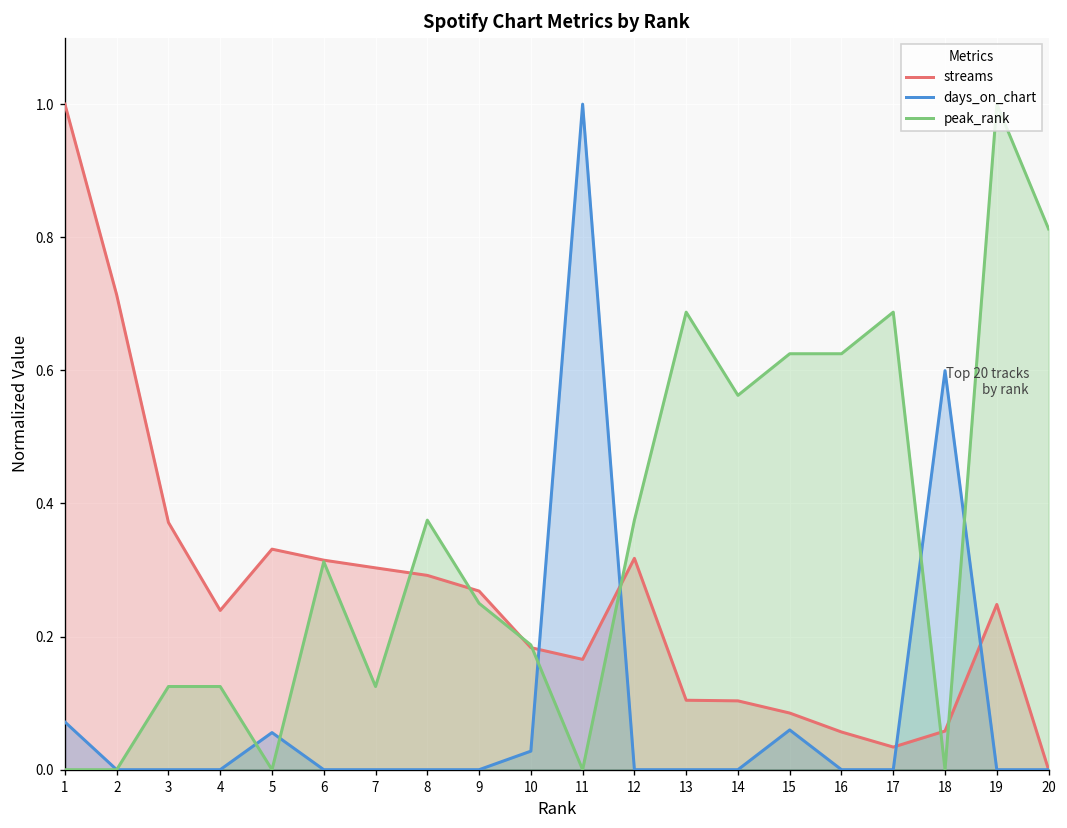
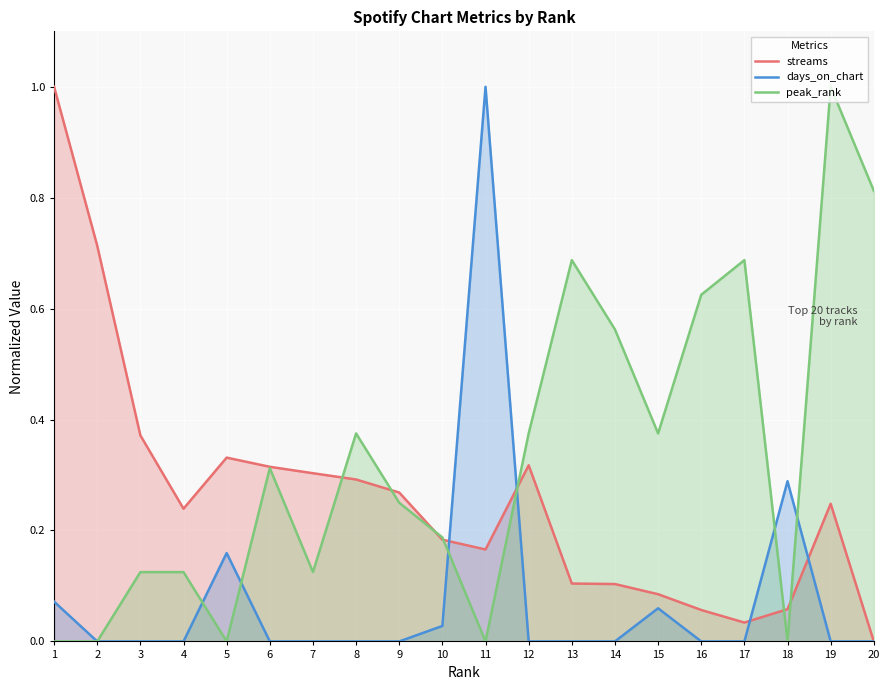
days_on_chart, 5: 0.06 -> 0.16
peak_rank, 15: 0.63 -> 0.38
days_on_chart, 18: 0.60 -> 0.29
